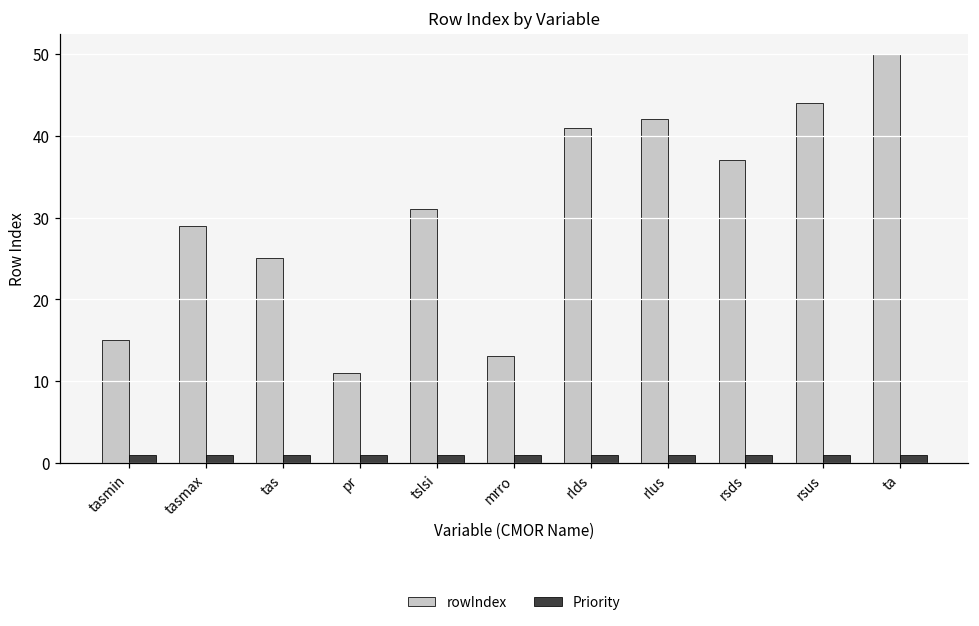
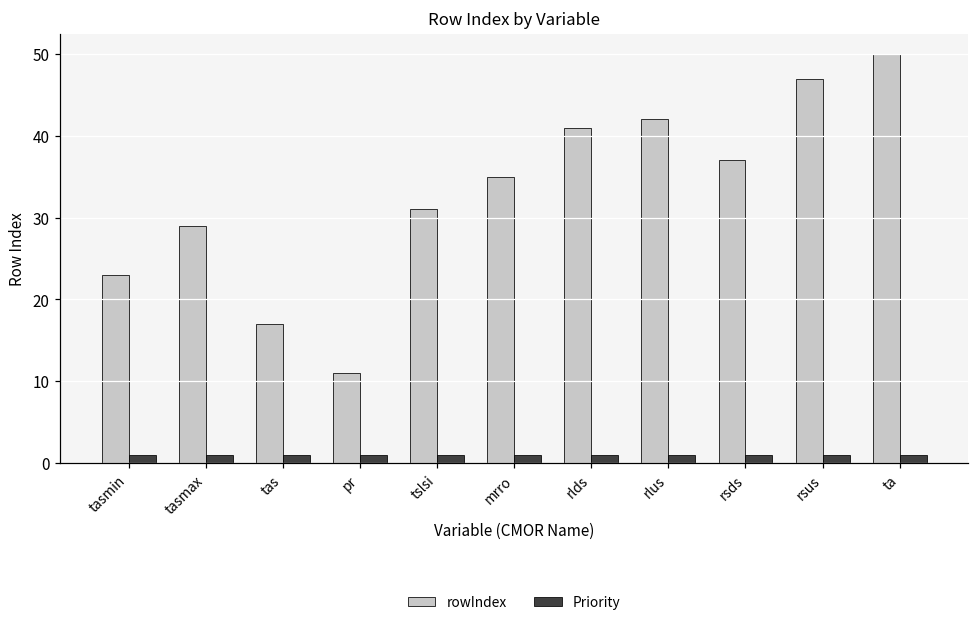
rowIndex, tasmin: 15 -> 23
rowIndex, tas: 25 -> 17
rowIndex, mrro: 13 -> 35
rowIndex, rsus: 44 -> 47
